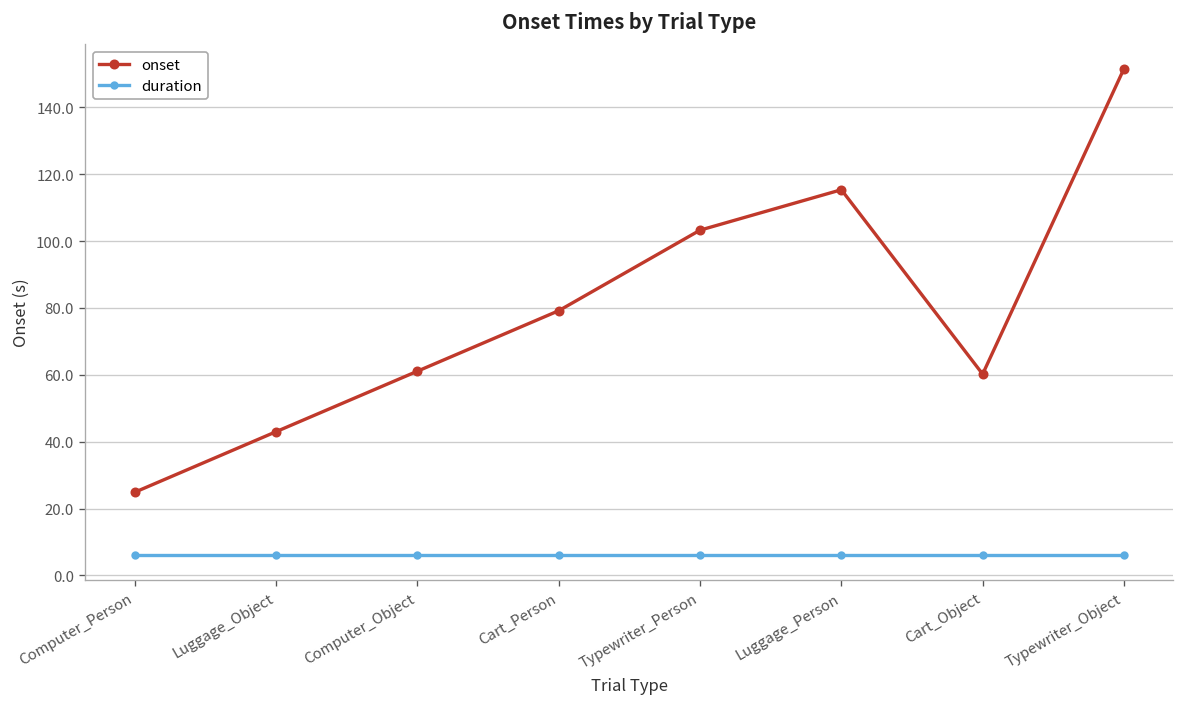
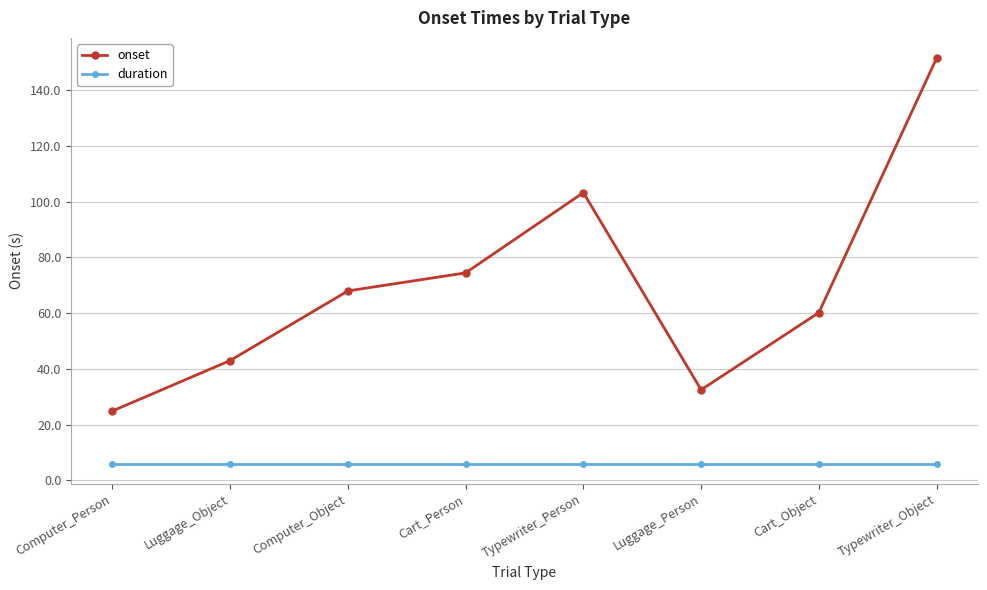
onset, Computer_Object: 61 -> 68
onset, Cart_Person: 79 -> 74
onset, Luggage_Person: 115 -> 33
